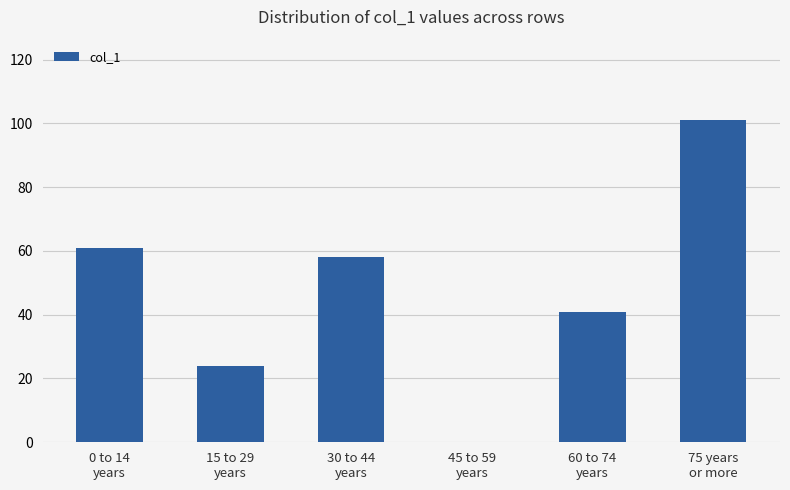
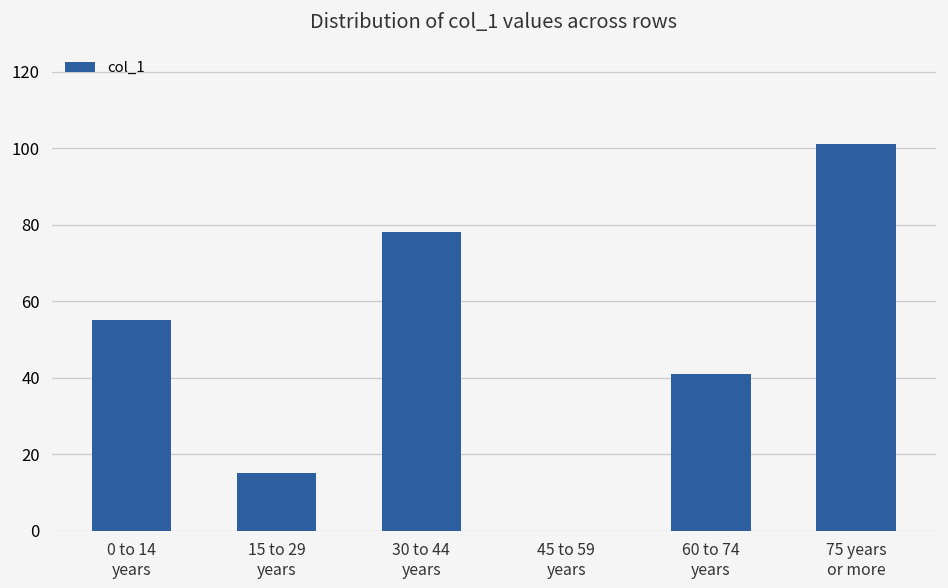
0 to 14 years: 61 -> 55
15 to 29 years: 24 -> 15
30 to 44 years: 58 -> 78
